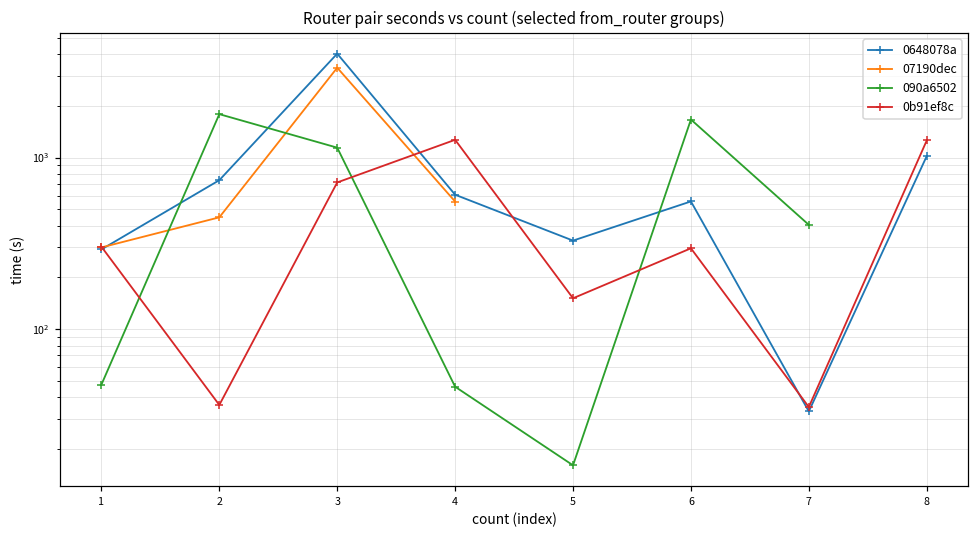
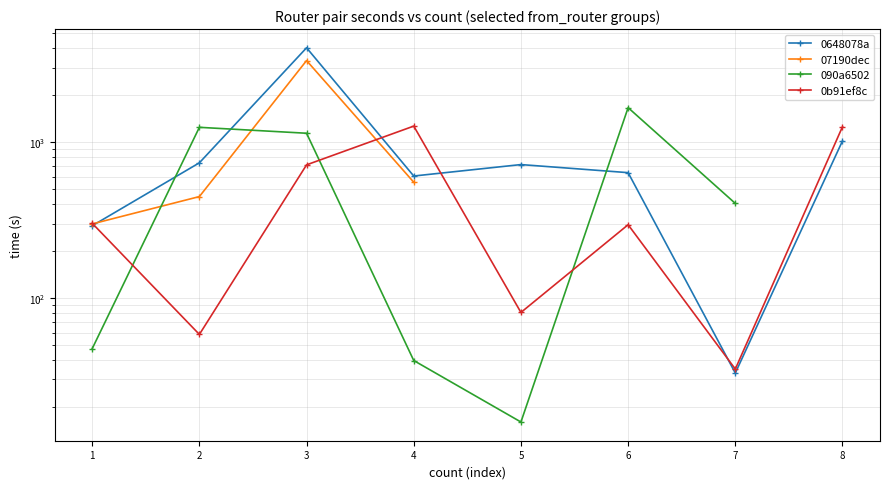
090a6502, 2: 1800 -> 1200
0b91ef8c, 2: 36 -> 58
090a6502, 4: 46 -> 40
0648078a, 5: 330 -> 700
0b91ef8c, 5: 150 -> 80
0648078a, 6: 550 -> 640
